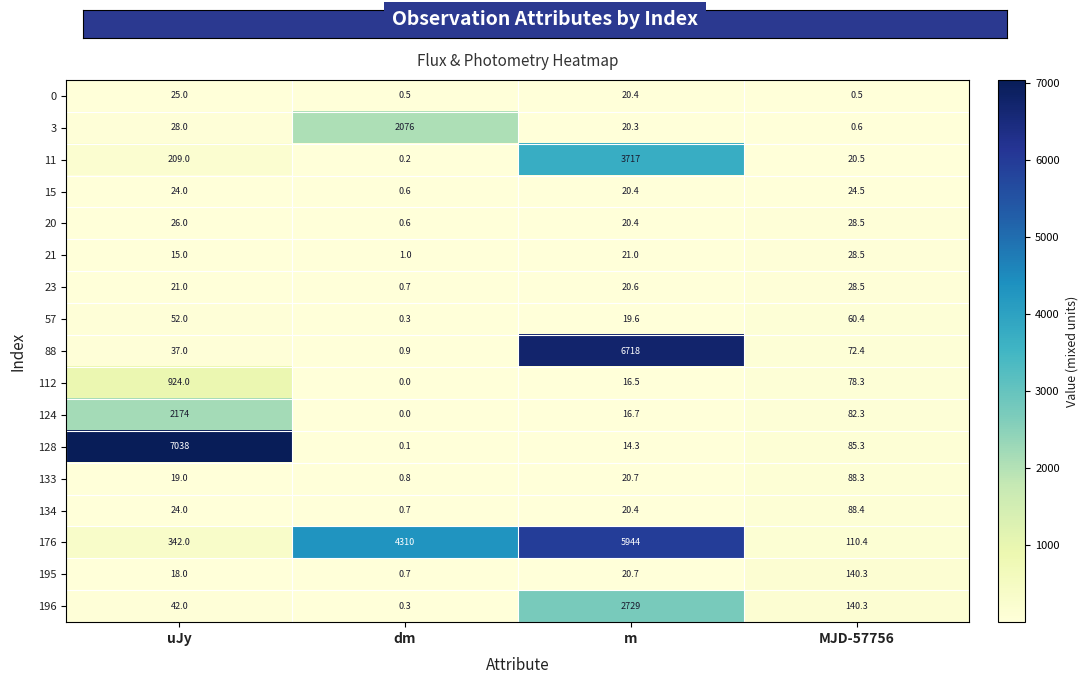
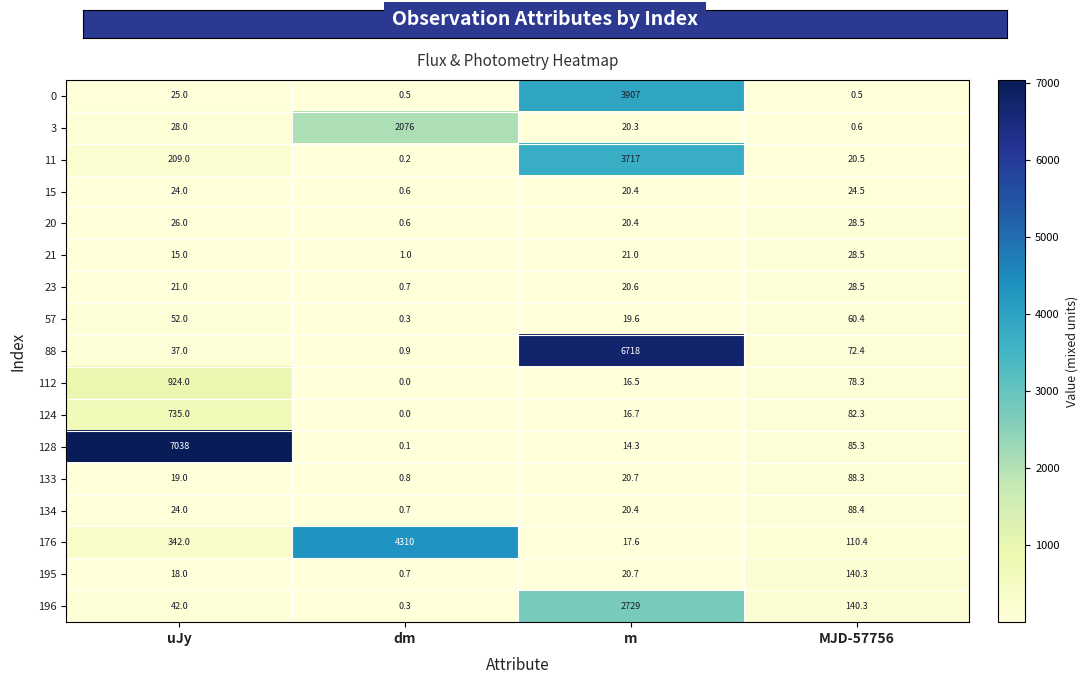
0, m: 20.4 -> 3907
124, uJy: 2174 -> 735.0
176, m: 5944 -> 17.6
